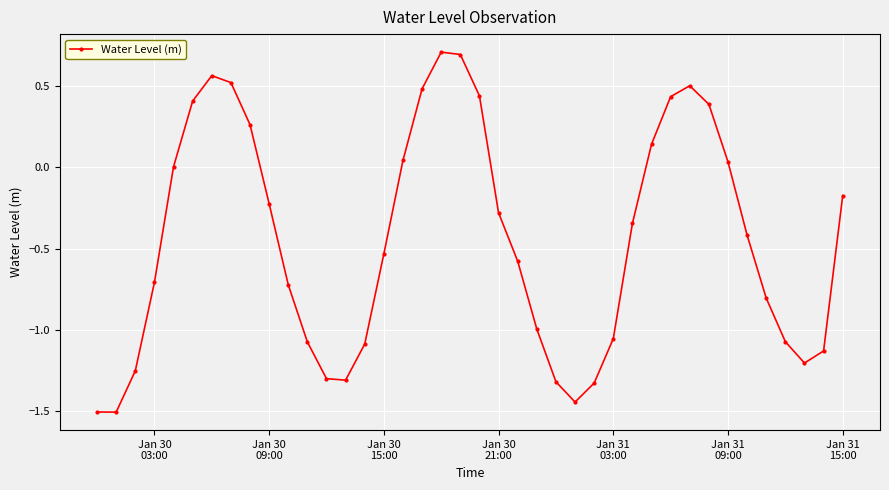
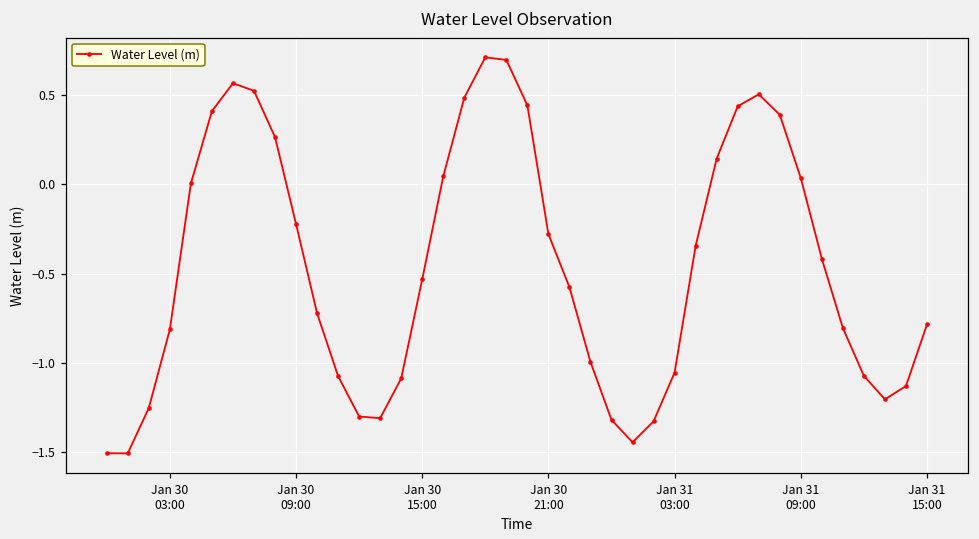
Jan 30 03:00: -0.71 -> -0.81
Jan 31 15:00: -0.17 -> -0.79
